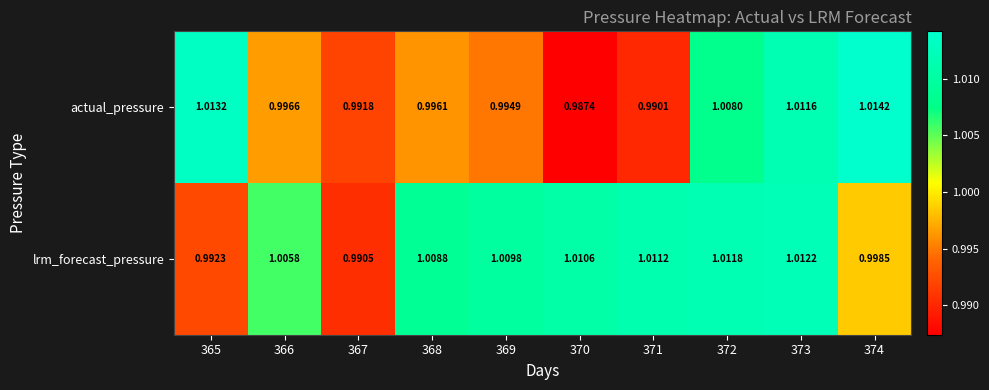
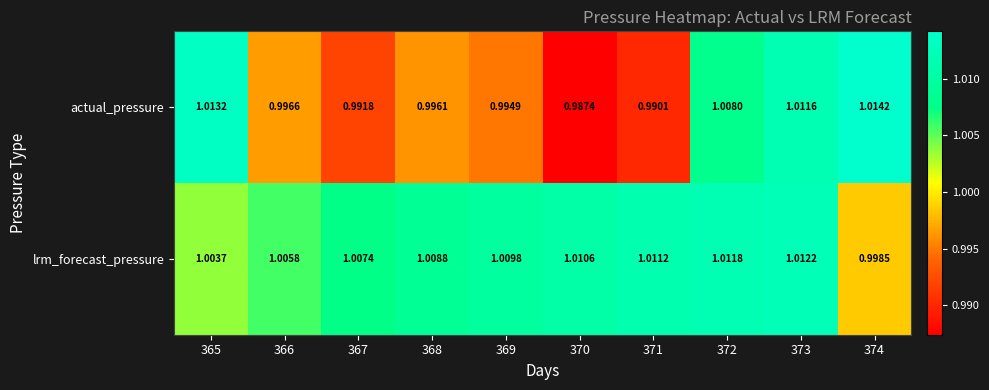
lrm_forecast_pressure, 365: 0.9923 -> 1.0037
lrm_forecast_pressure, 367: 0.9905 -> 1.0074
